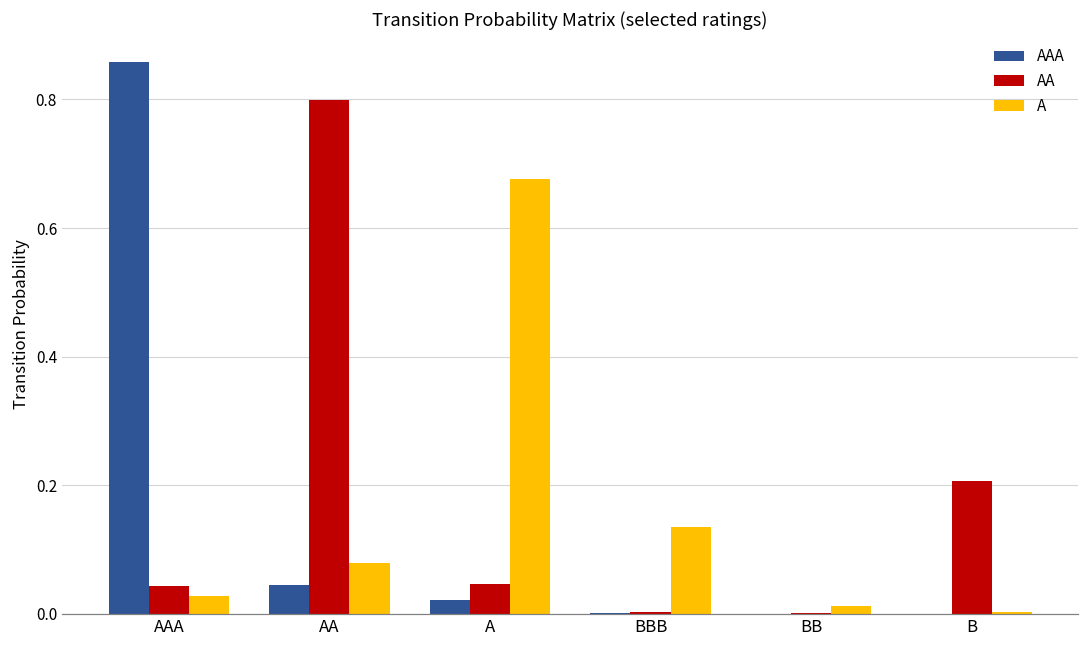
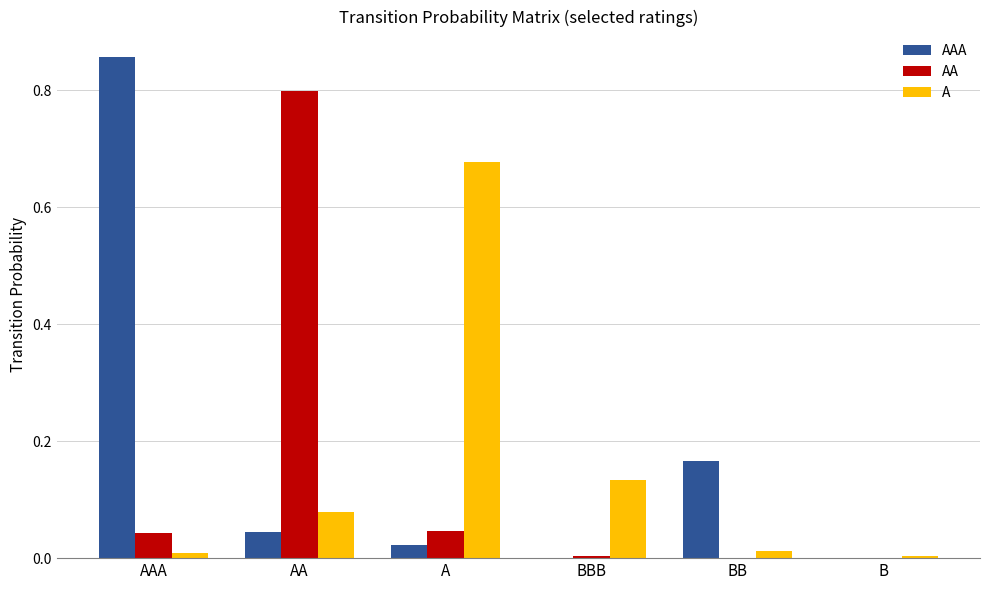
A, AAA: 0.03 -> 0.01
AAA, BB: 0.00 -> 0.17
AA, B: 0.21 -> 0.00
